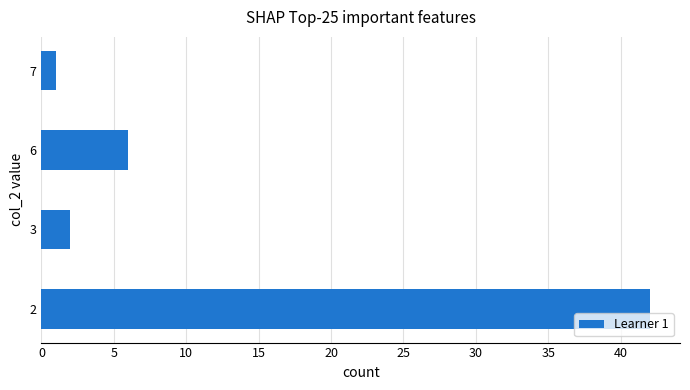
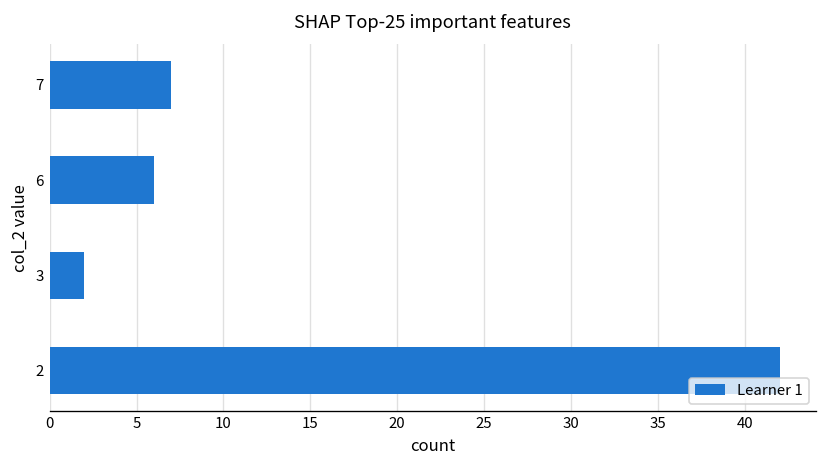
7: 1 -> 7
